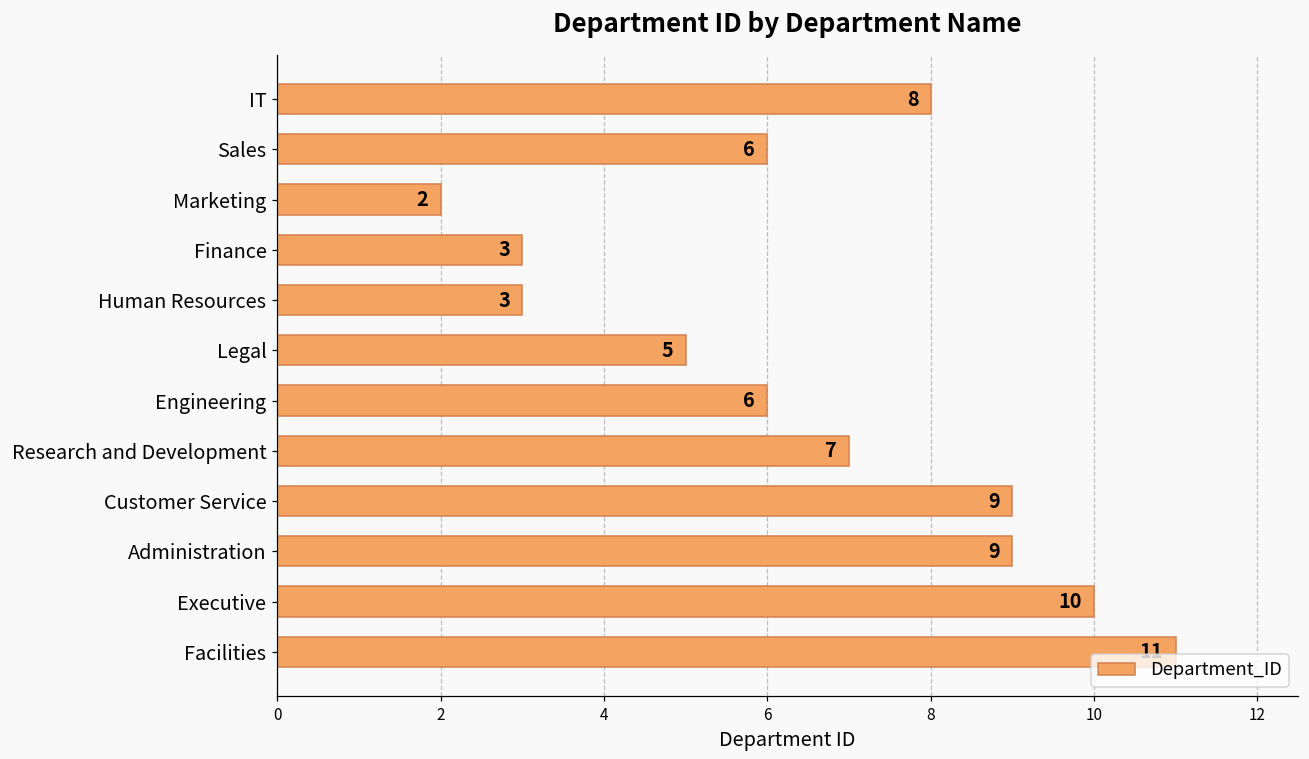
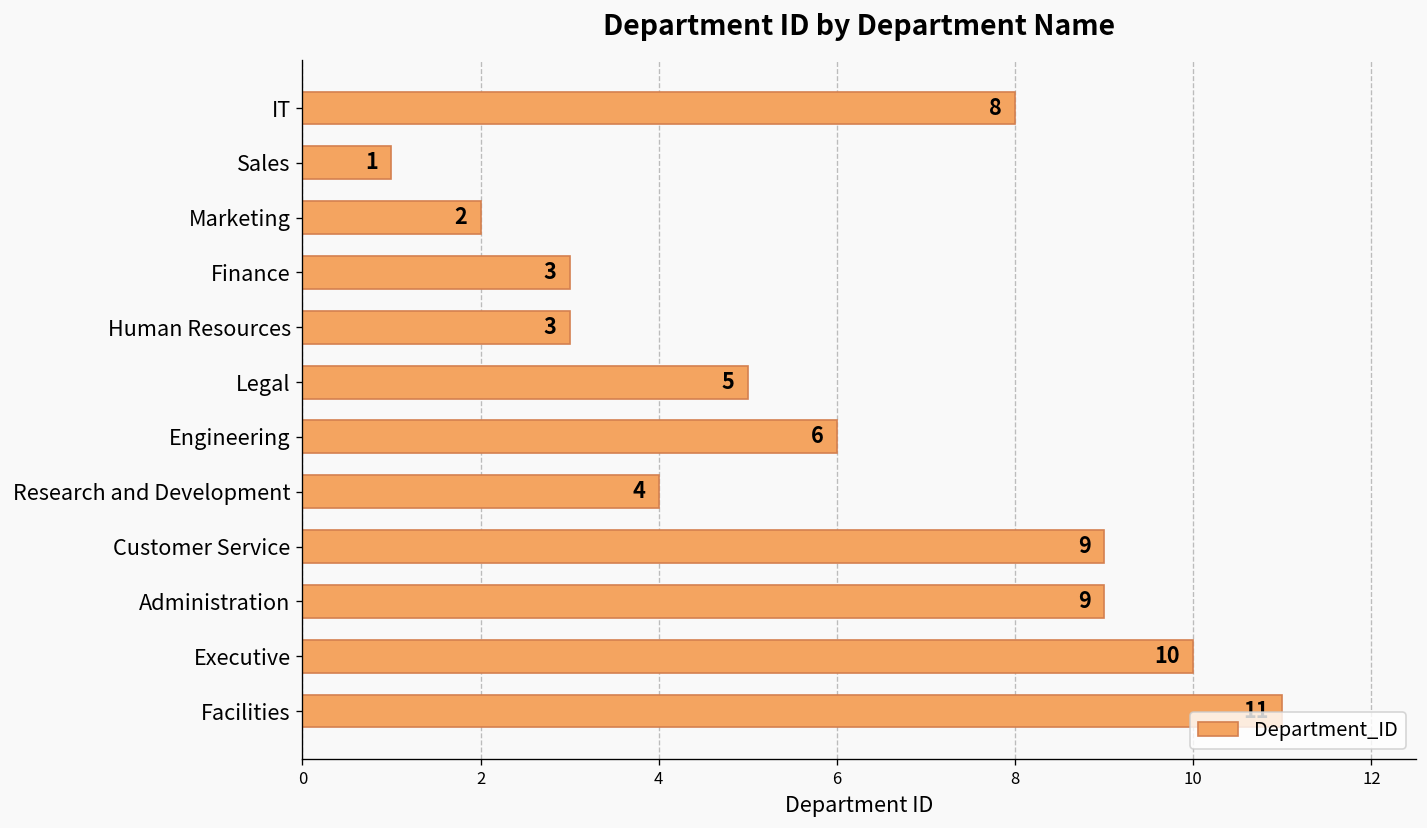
Sales: 6 -> 1
Research and Development: 7 -> 4
